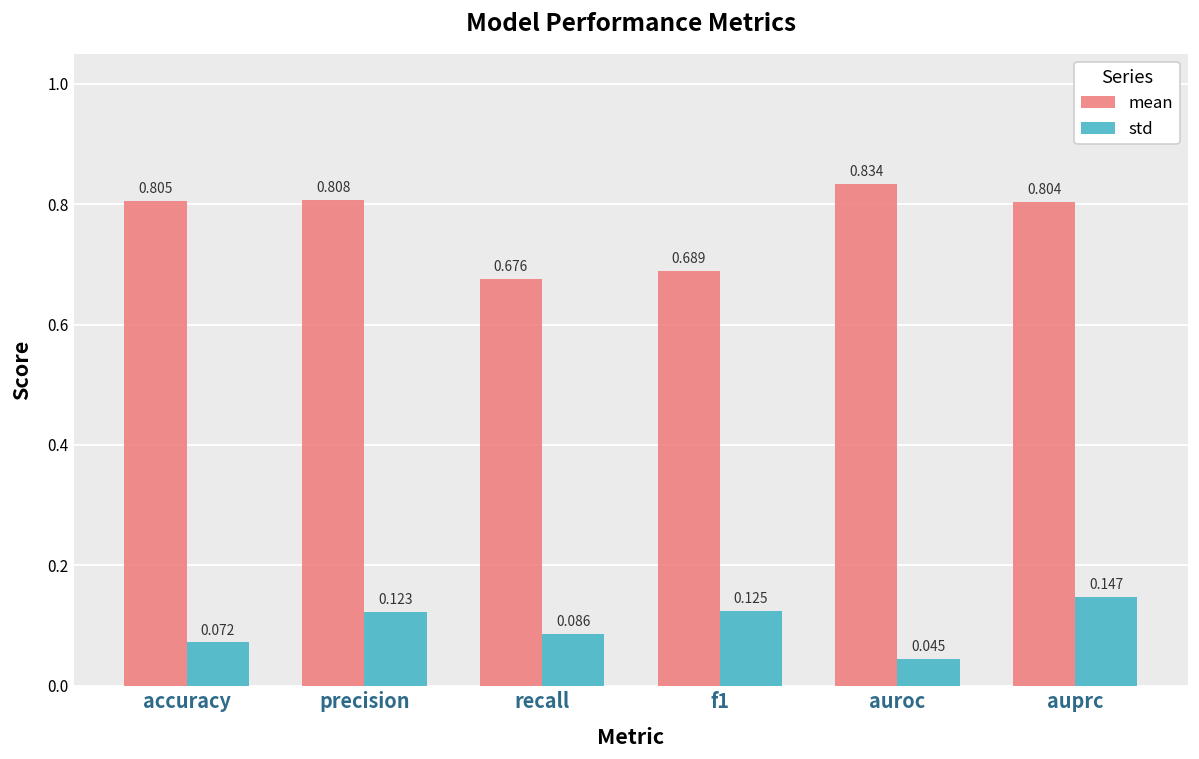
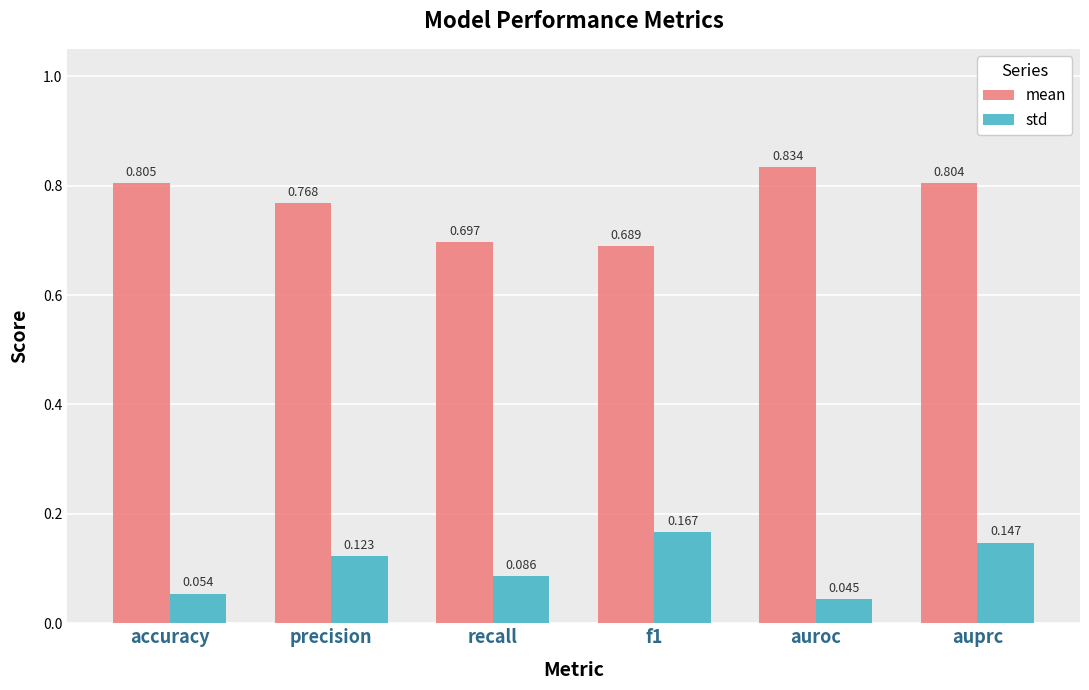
std, accuracy: 0.072 -> 0.054
mean, precision: 0.808 -> 0.768
mean, recall: 0.676 -> 0.697
std, f1: 0.125 -> 0.167
